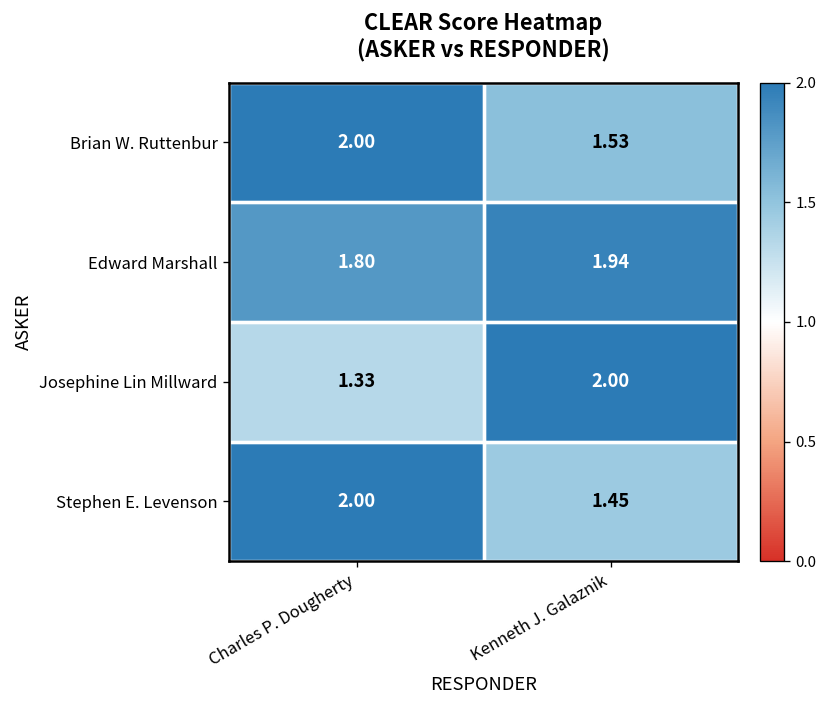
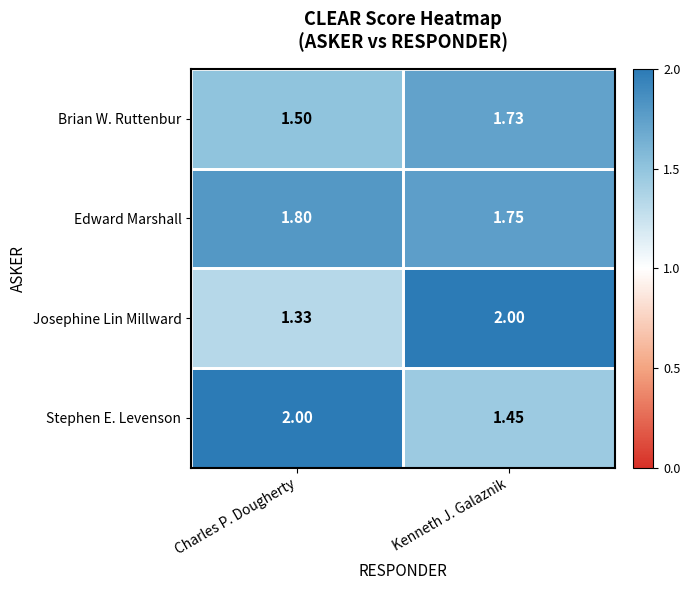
Brian W. Ruttenbur, Charles P. Dougherty: 2.00 -> 1.50
Brian W. Ruttenbur, Kenneth J. Galaznik: 1.53 -> 1.73
Edward Marshall, Kenneth J. Galaznik: 1.94 -> 1.75
